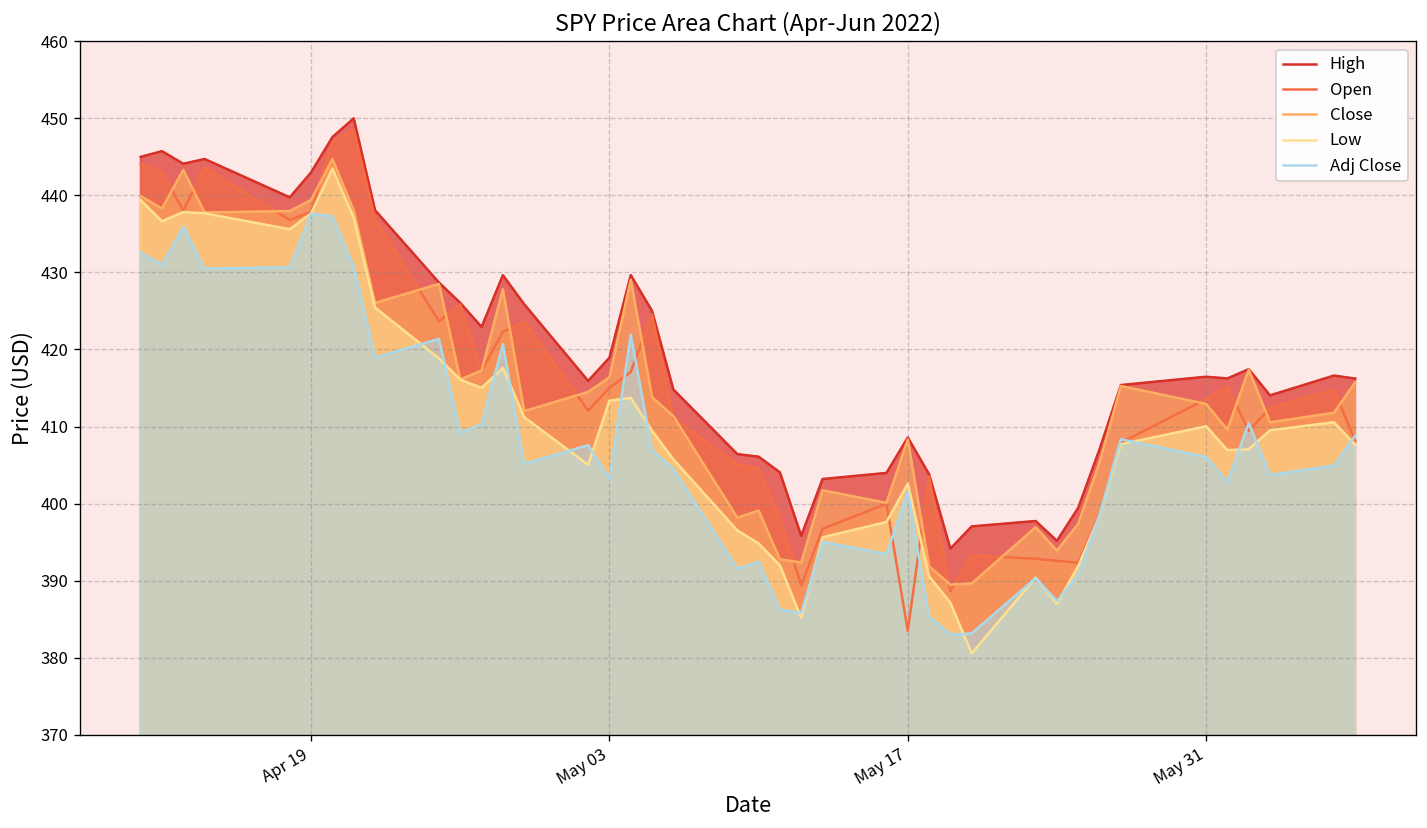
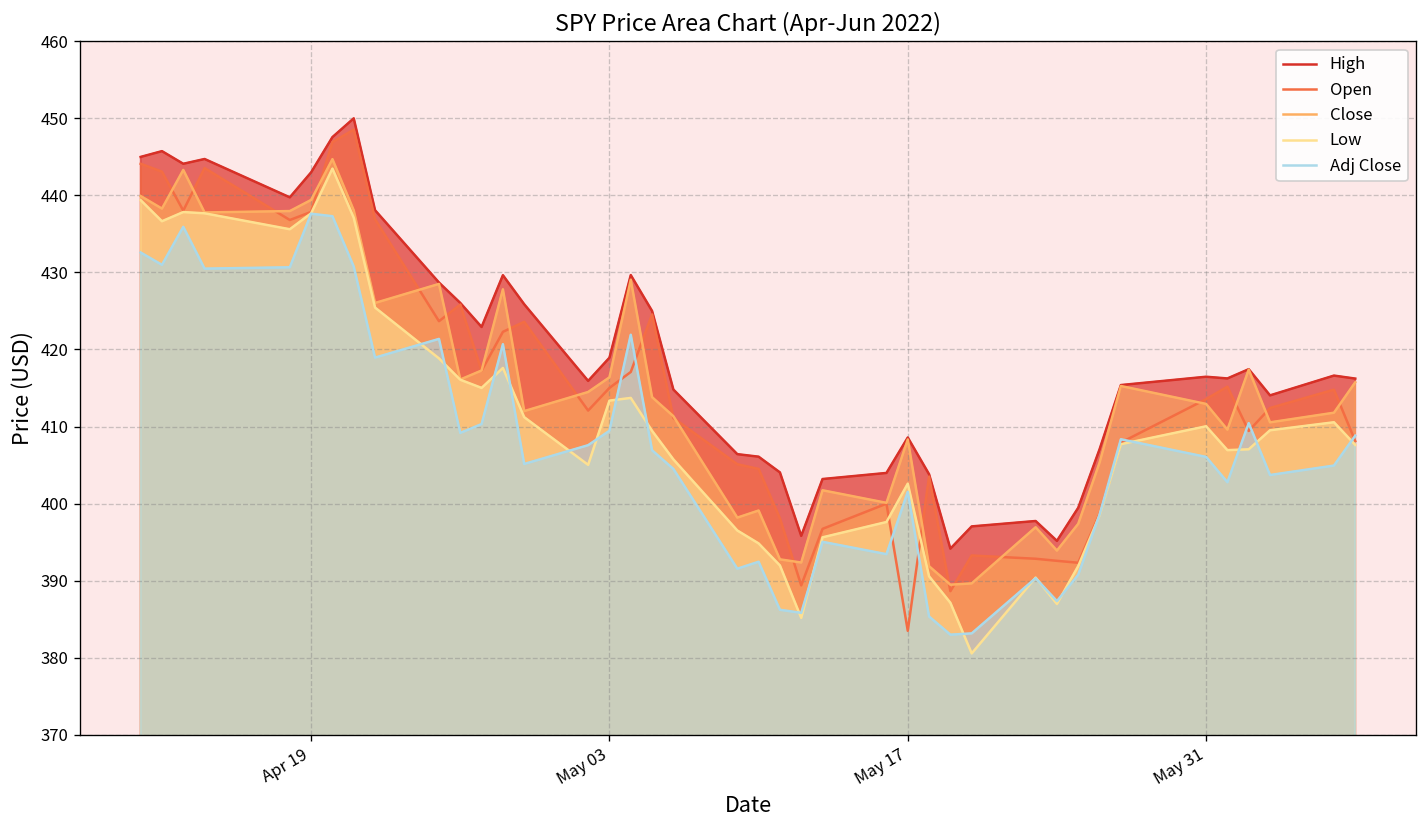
Adj Close, May 03: 403 -> 409
